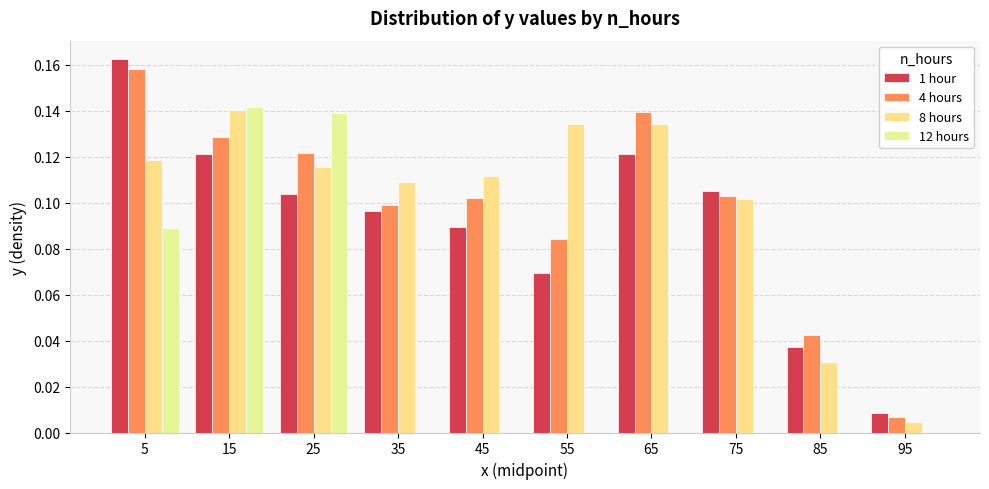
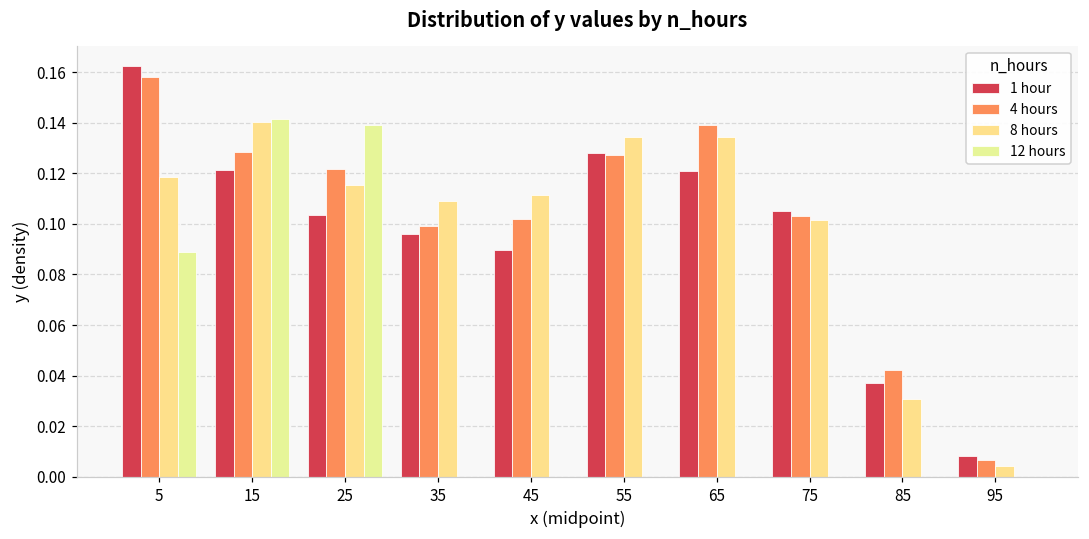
1 hour, 55: 0.069 -> 0.128
4 hours, 55: 0.084 -> 0.127
